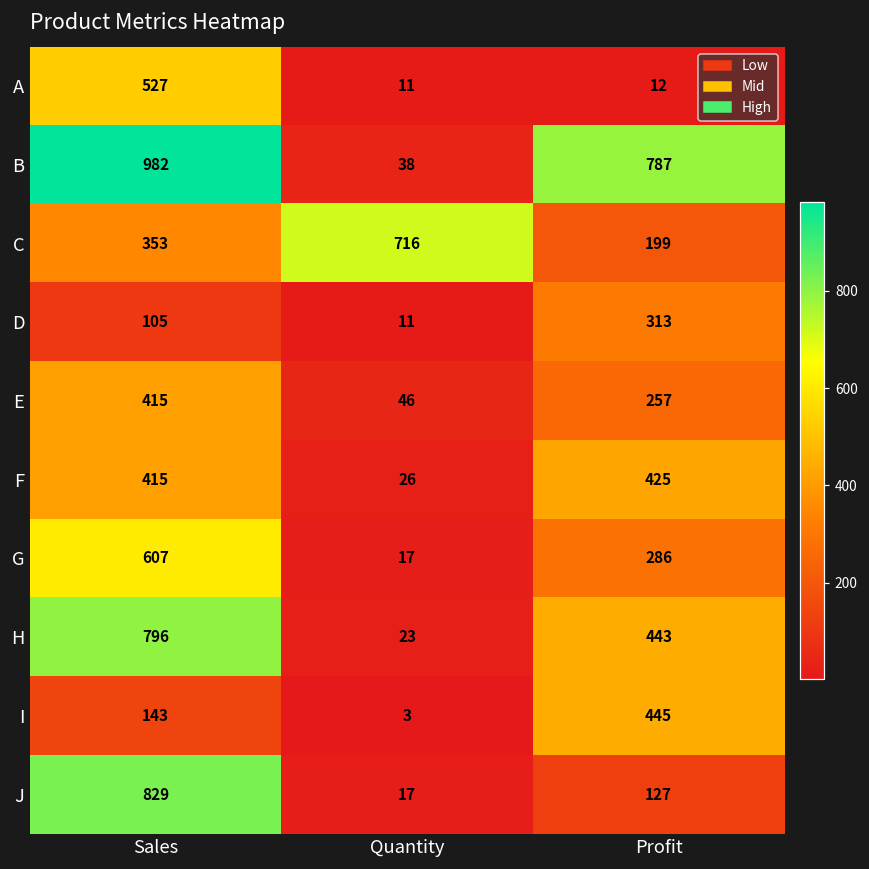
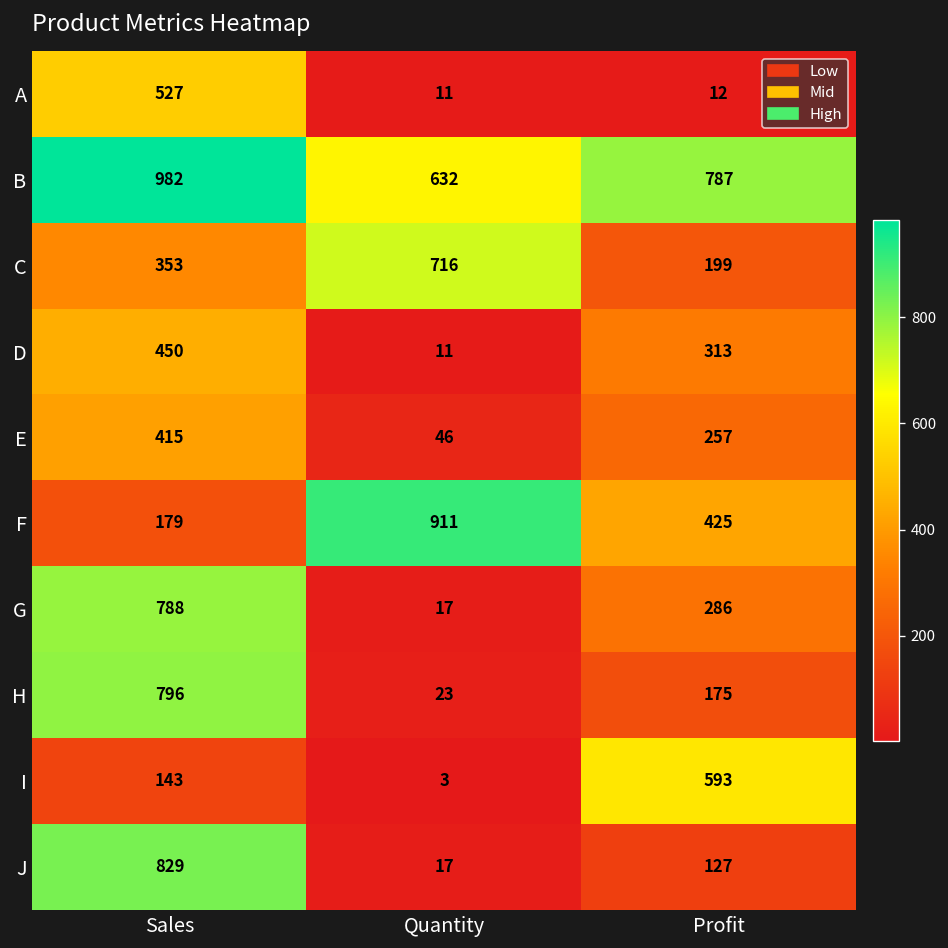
B, Quantity: 38 -> 632
D, Sales: 105 -> 450
F, Sales: 415 -> 179
F, Quantity: 26 -> 911
G, Sales: 607 -> 788
H, Profit: 443 -> 175
I, Profit: 445 -> 593
